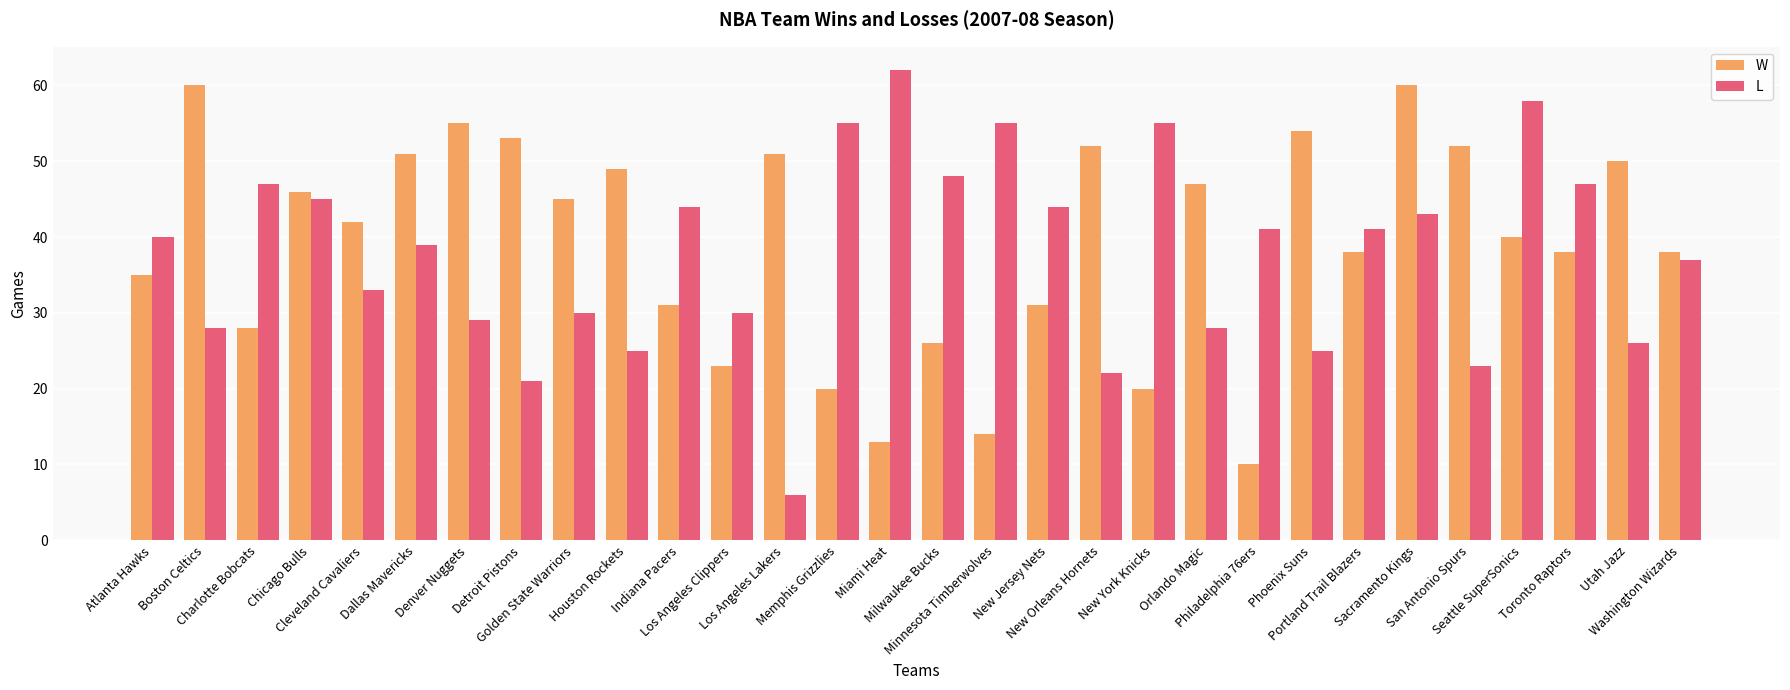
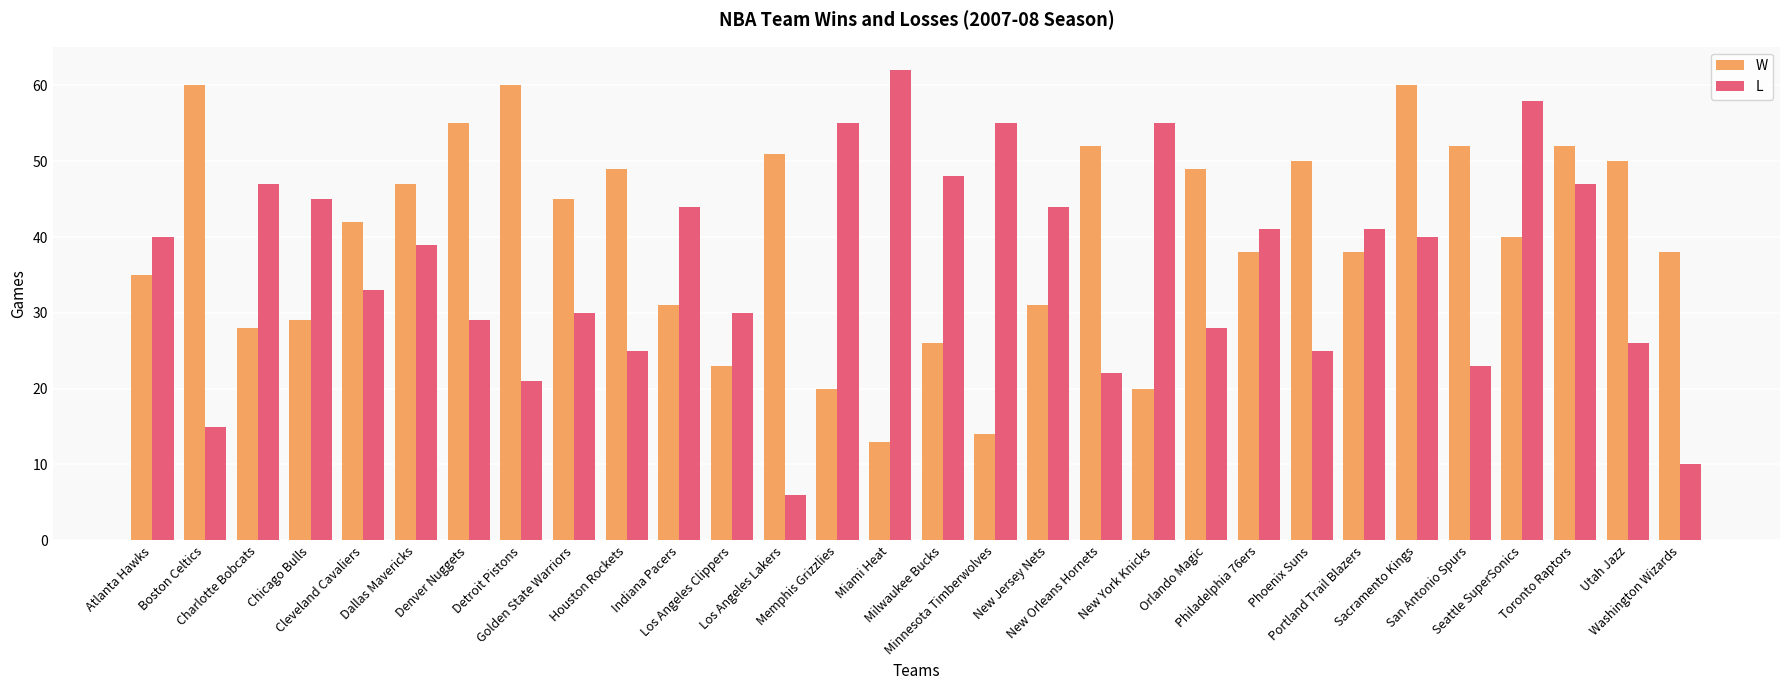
L, Boston Celtics: 28 -> 15
W, Chicago Bulls: 46 -> 29
W, Dallas Mavericks: 51 -> 47
W, Detroit Pistons: 53 -> 60
W, Orlando Magic: 47 -> 49
W, Philadelphia 76ers: 10 -> 38
W, Phoenix Suns: 54 -> 50
L, Sacramento Kings: 43 -> 40
W, Toronto Raptors: 38 -> 52
L, Washington Wizards: 37 -> 10
